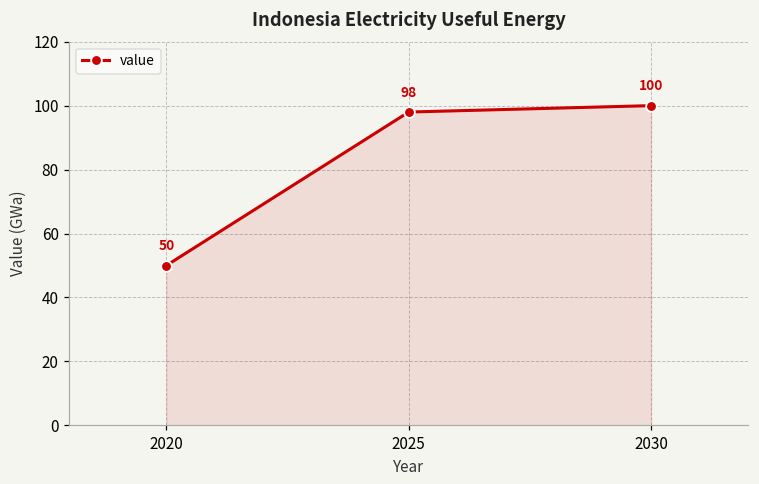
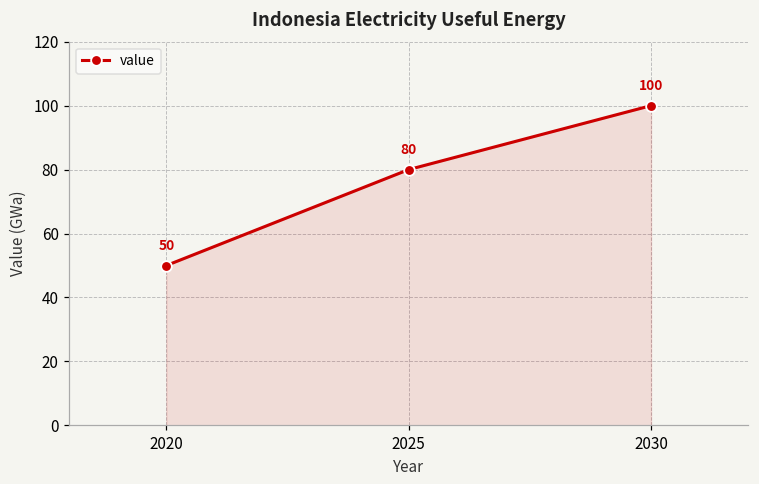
2025: 98 -> 80
